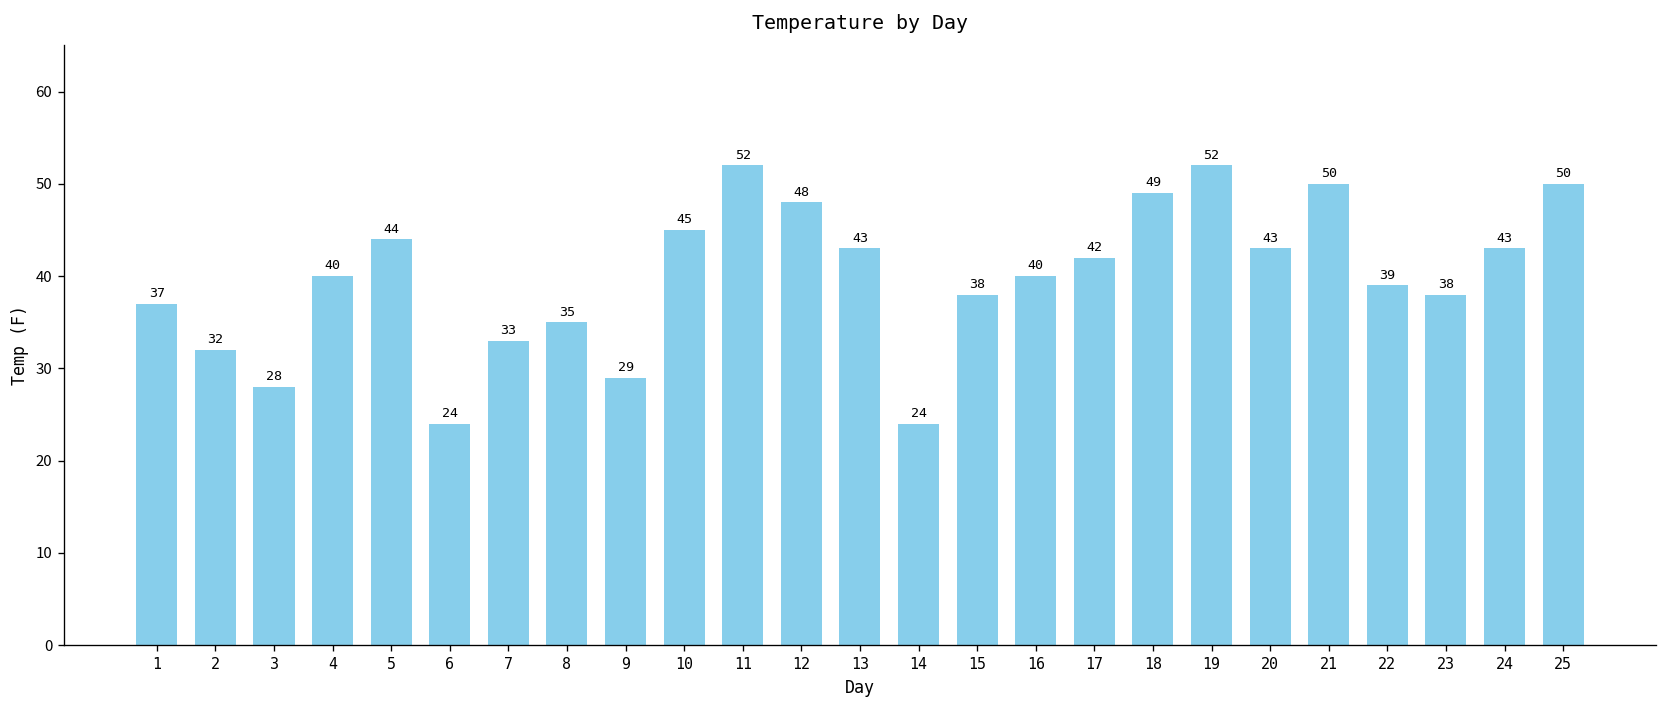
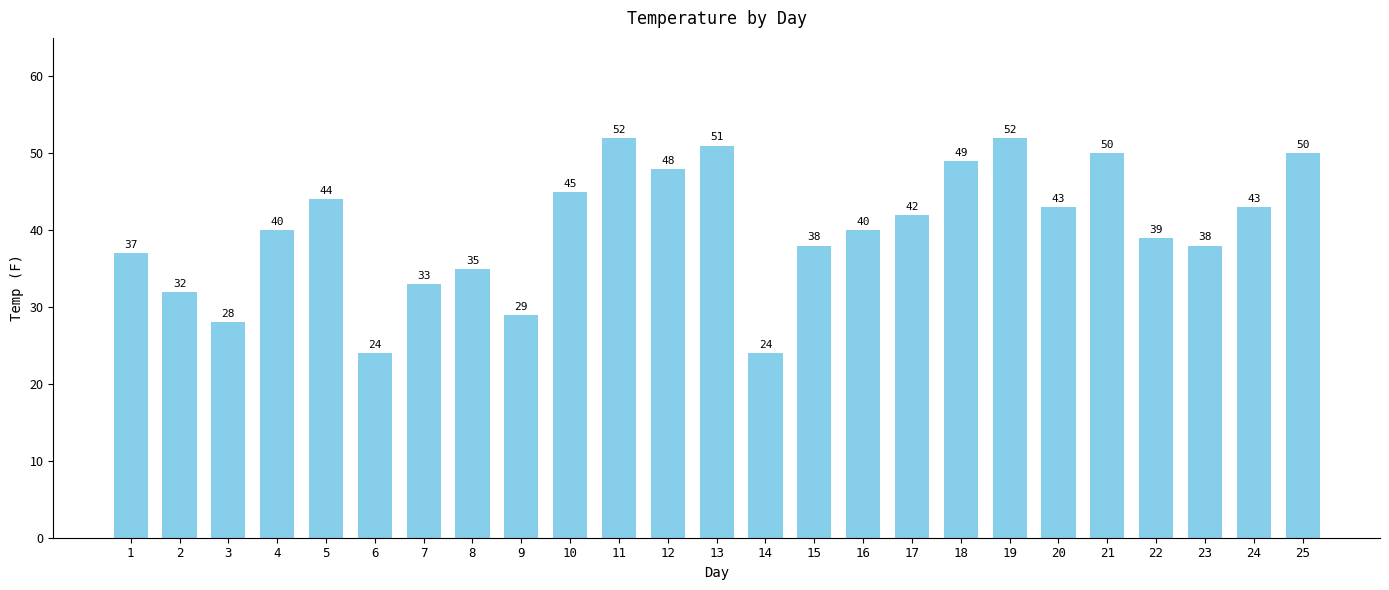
13: 43 -> 51
